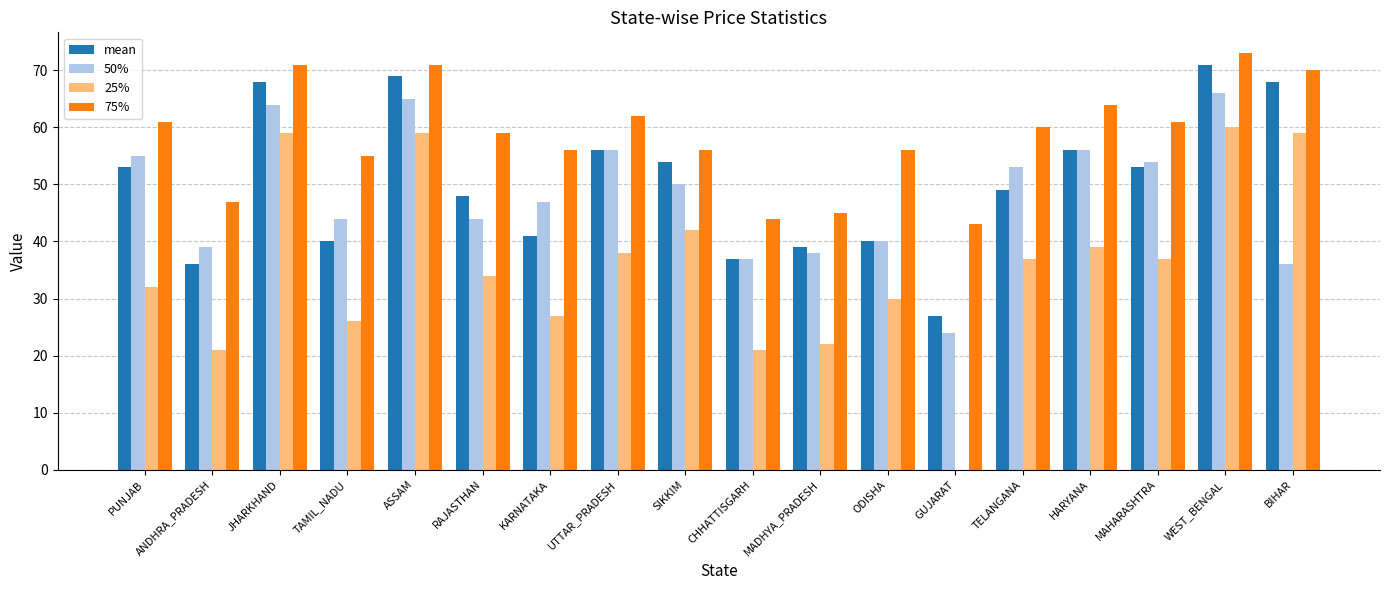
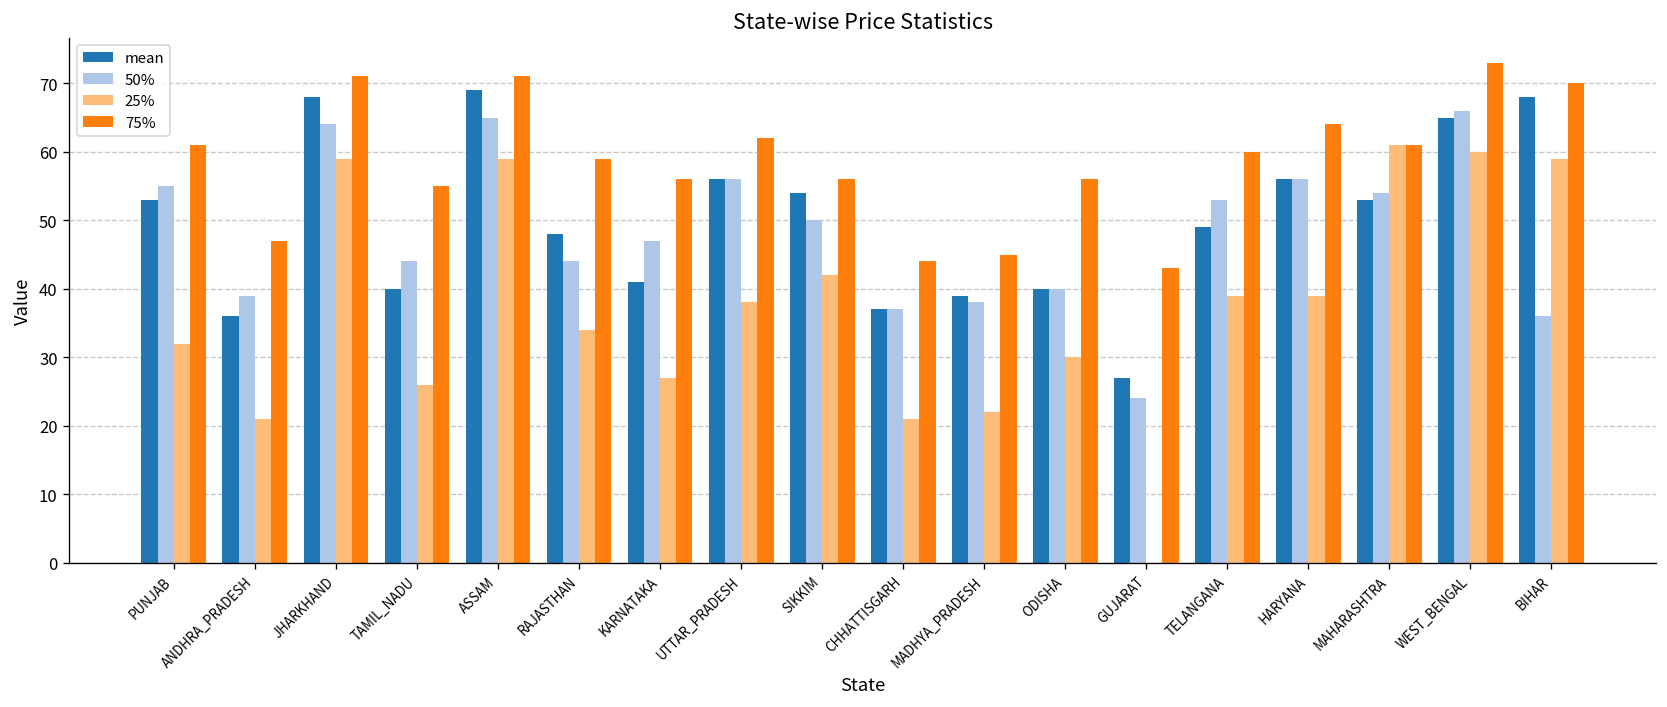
25%, TELANGANA: 37 -> 39
25%, MAHARASHTRA: 37 -> 61
mean, WEST_BENGAL: 71 -> 65
